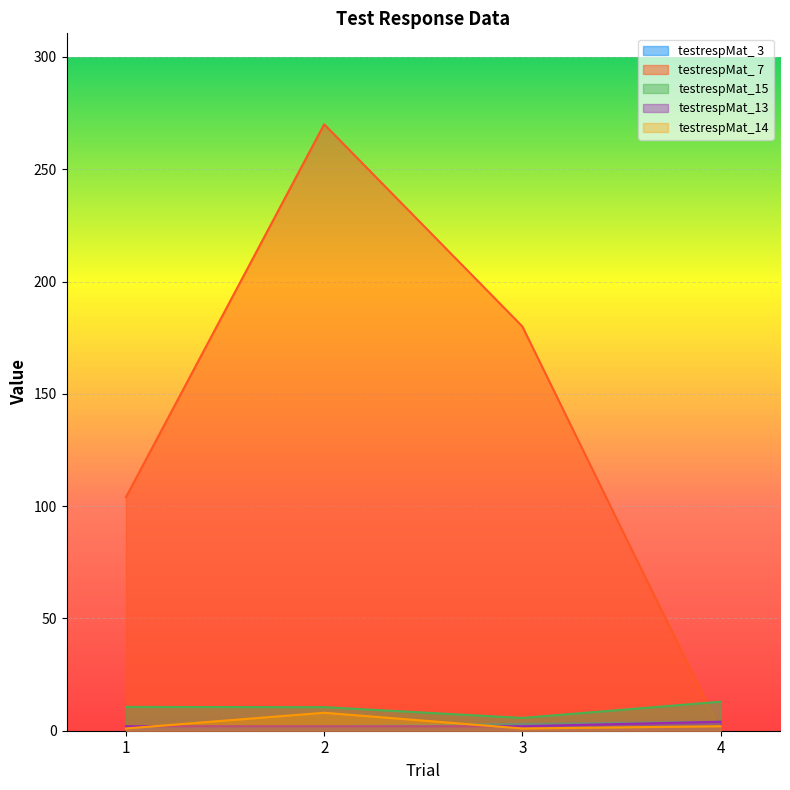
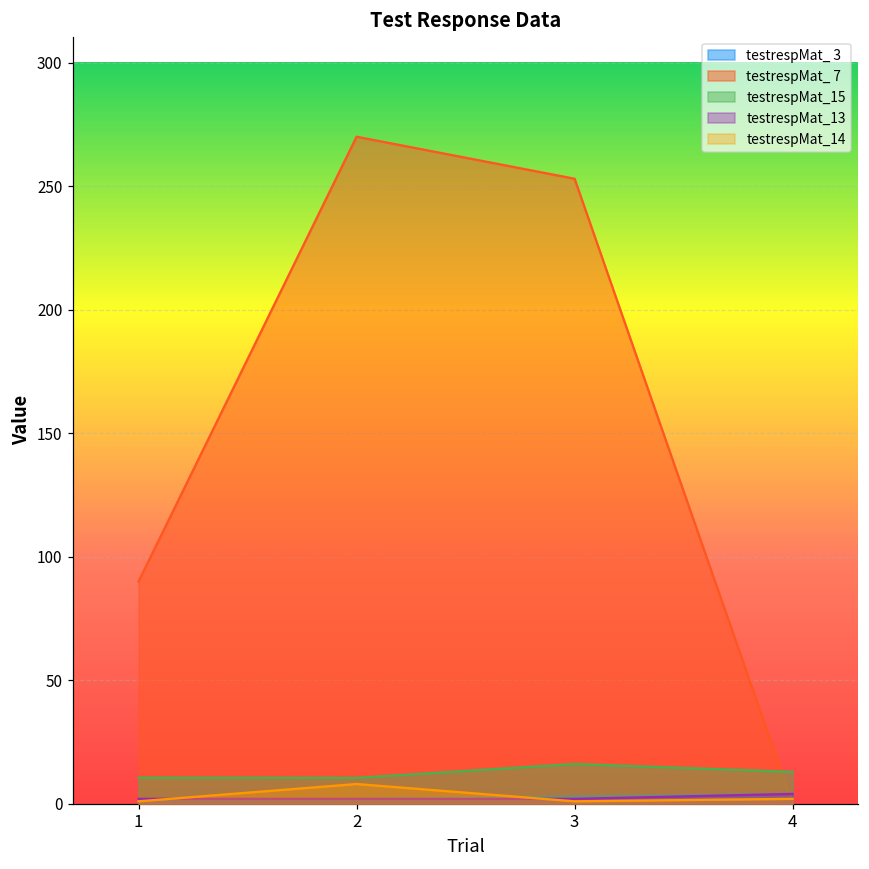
testrespMat_ 7, 1: 104 -> 90
testrespMat_ 7, 3: 180 -> 253
testrespMat_15, 3: 6 -> 16
